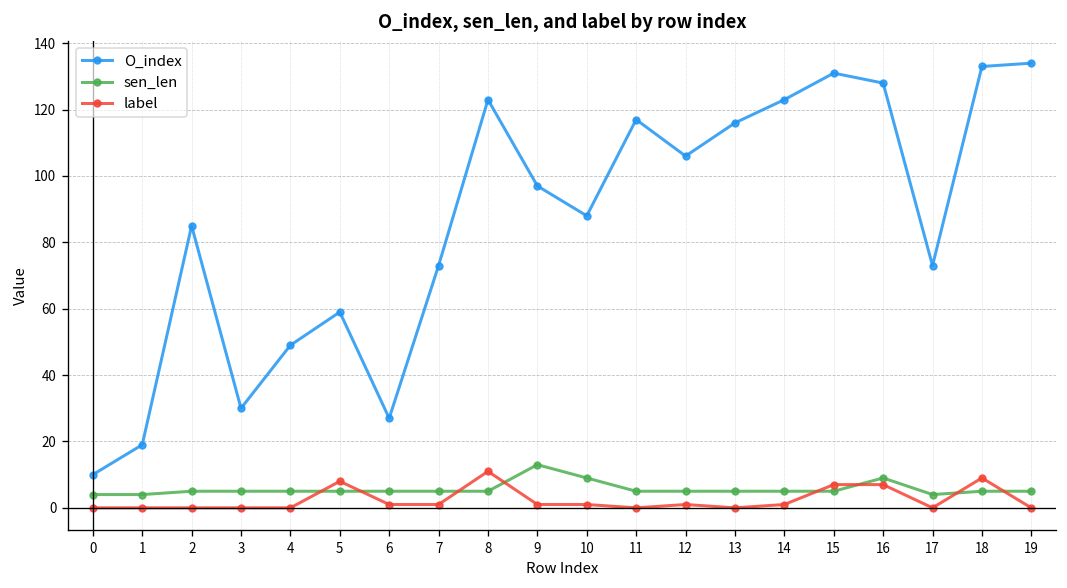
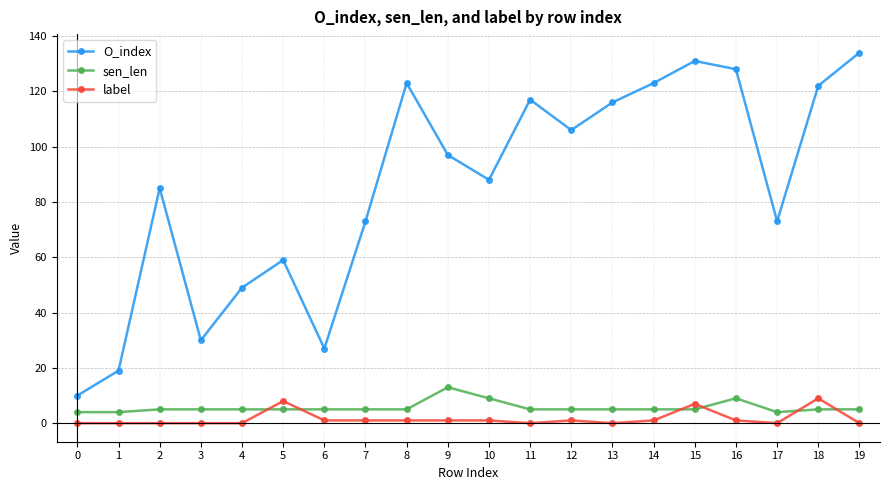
label, 8: 11 -> 1
label, 16: 7 -> 1
O_index, 18: 133 -> 122
